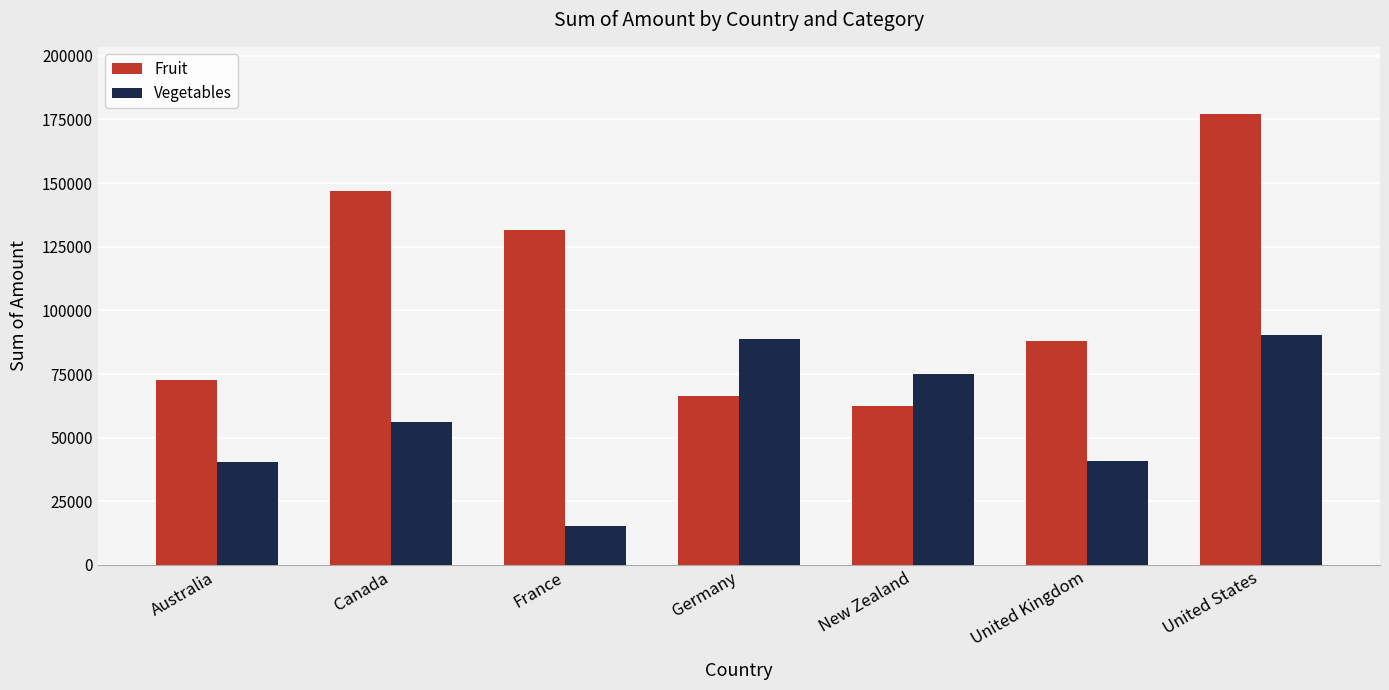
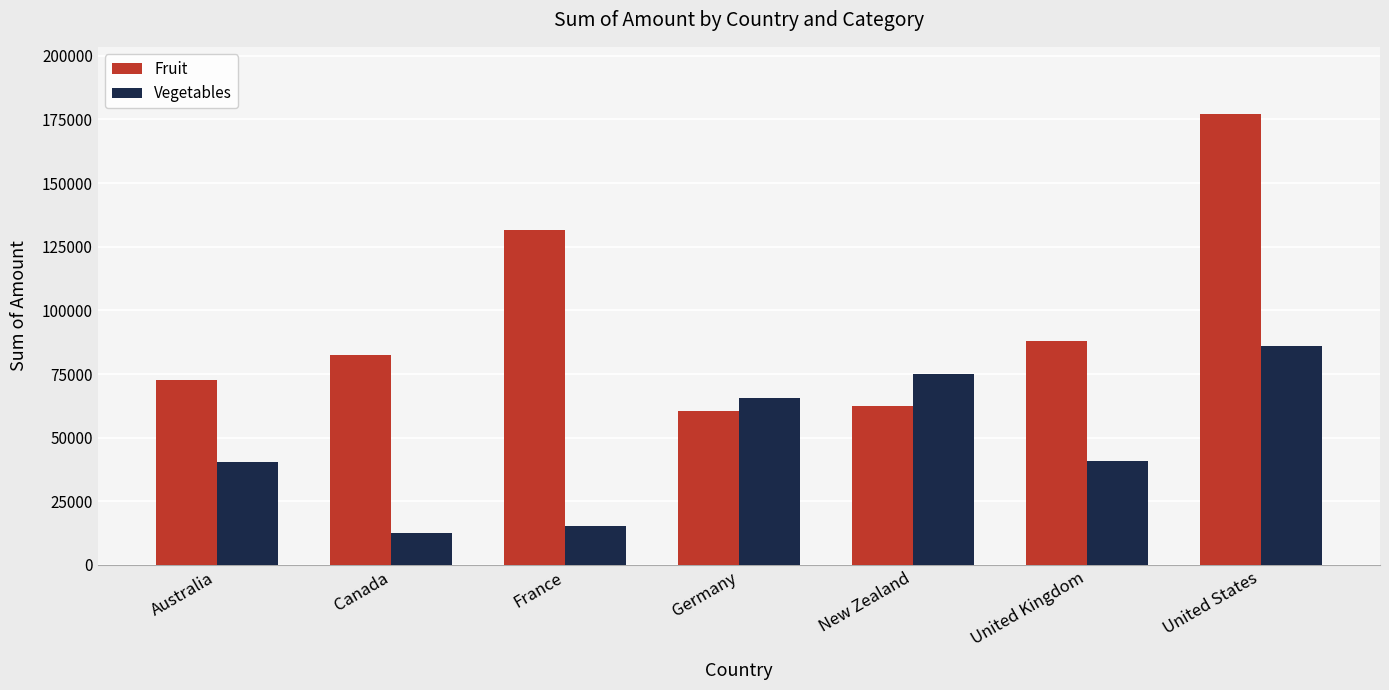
Fruit, Canada: 147000 -> 82000
Vegetables, Canada: 56000 -> 12000
Fruit, Germany: 66000 -> 60000
Vegetables, Germany: 89000 -> 66000
Vegetables, United States: 90000 -> 86000
